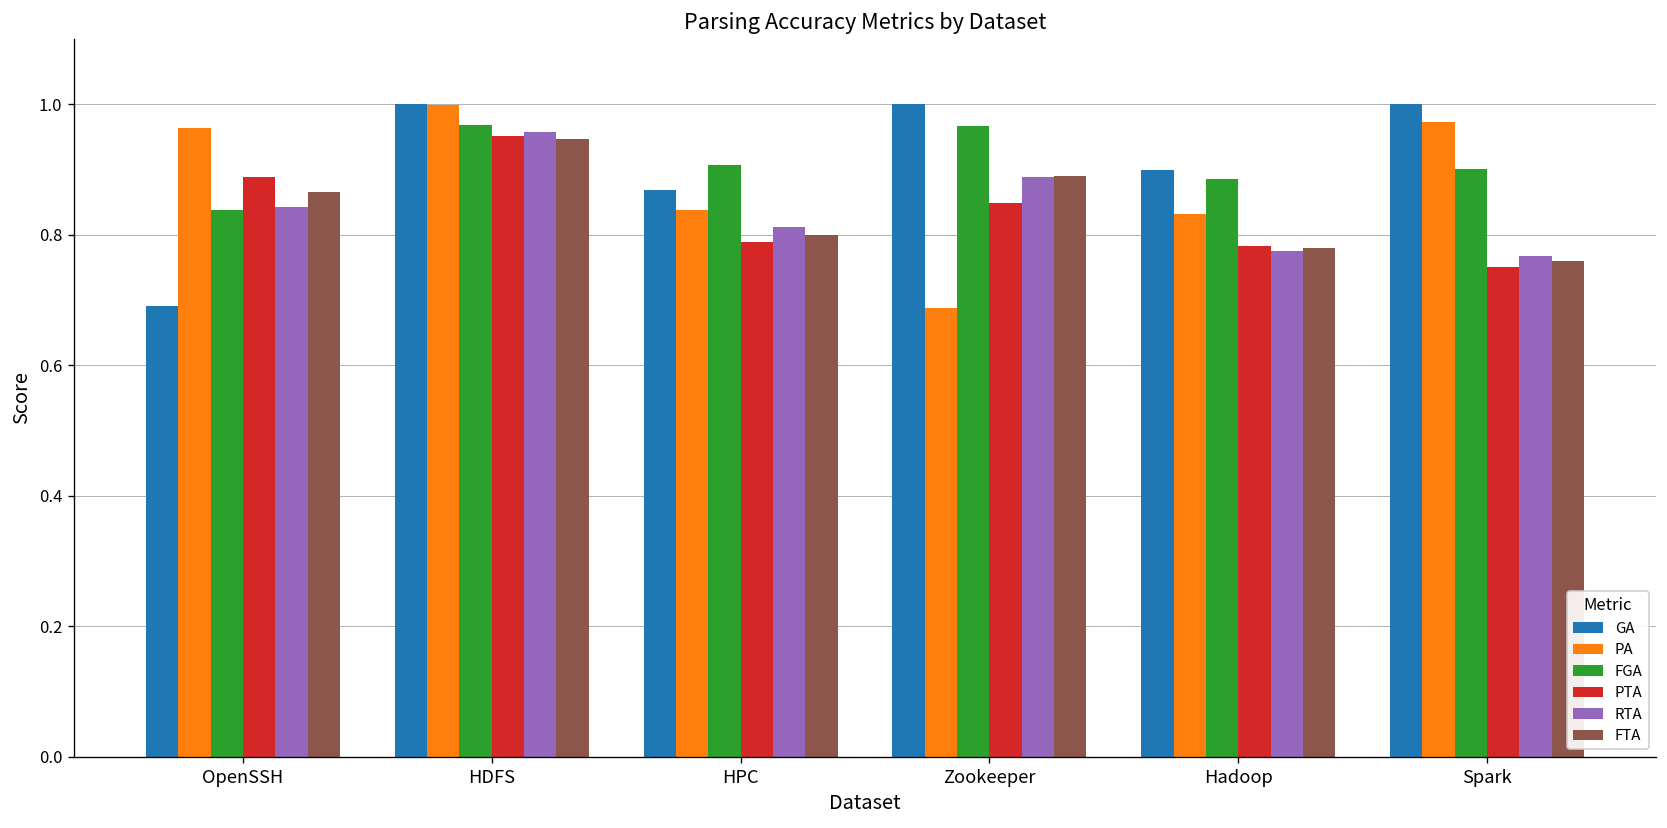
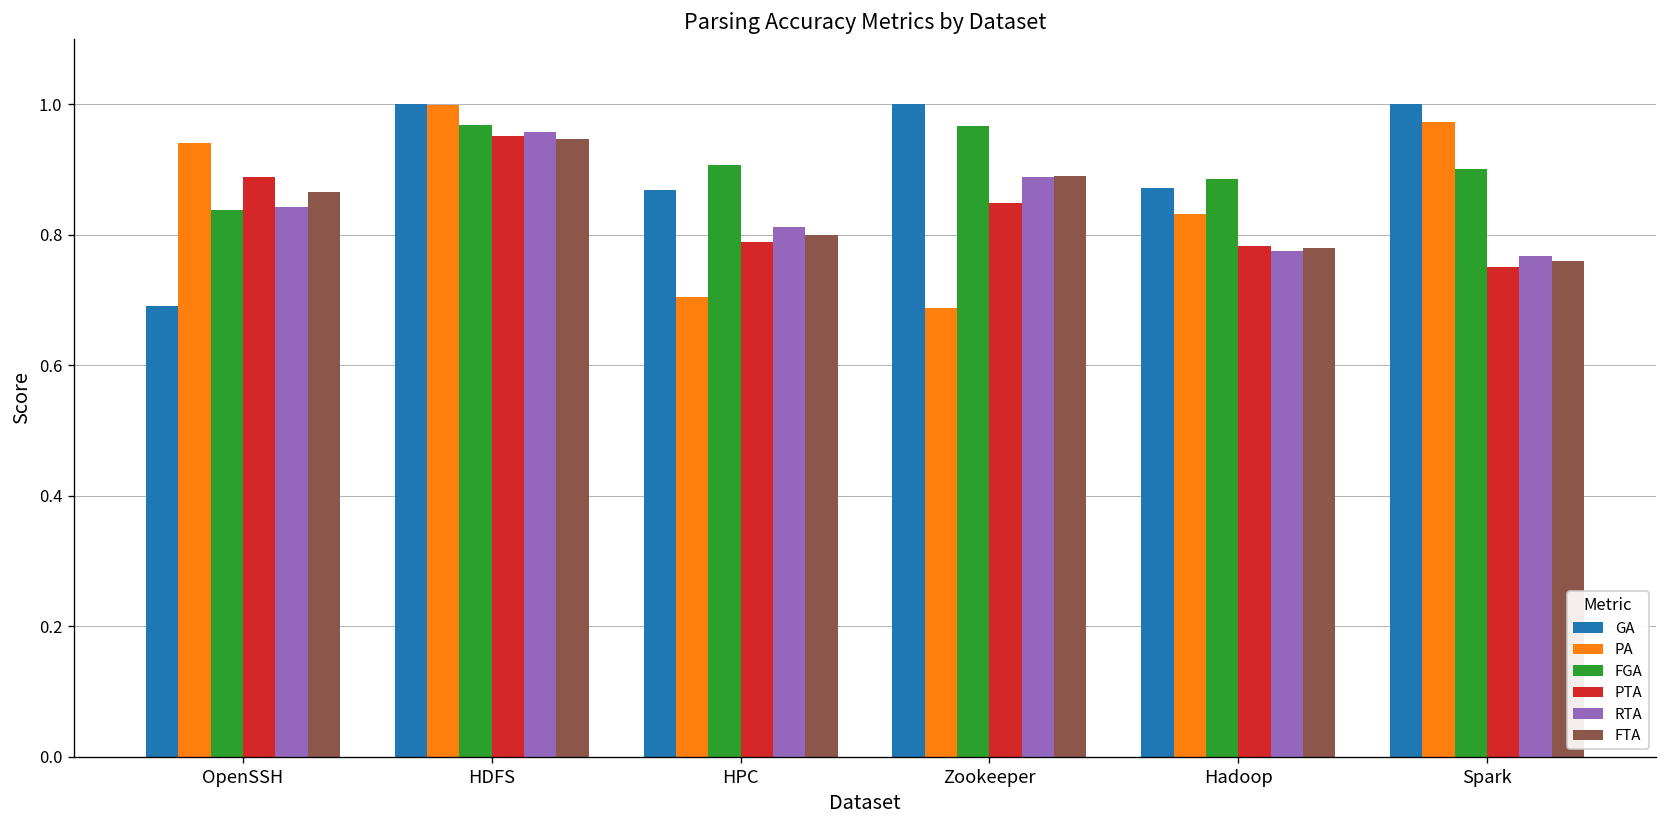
PA, OpenSSH: 0.96 -> 0.94
PA, HPC: 0.84 -> 0.71
GA, Hadoop: 0.90 -> 0.87
